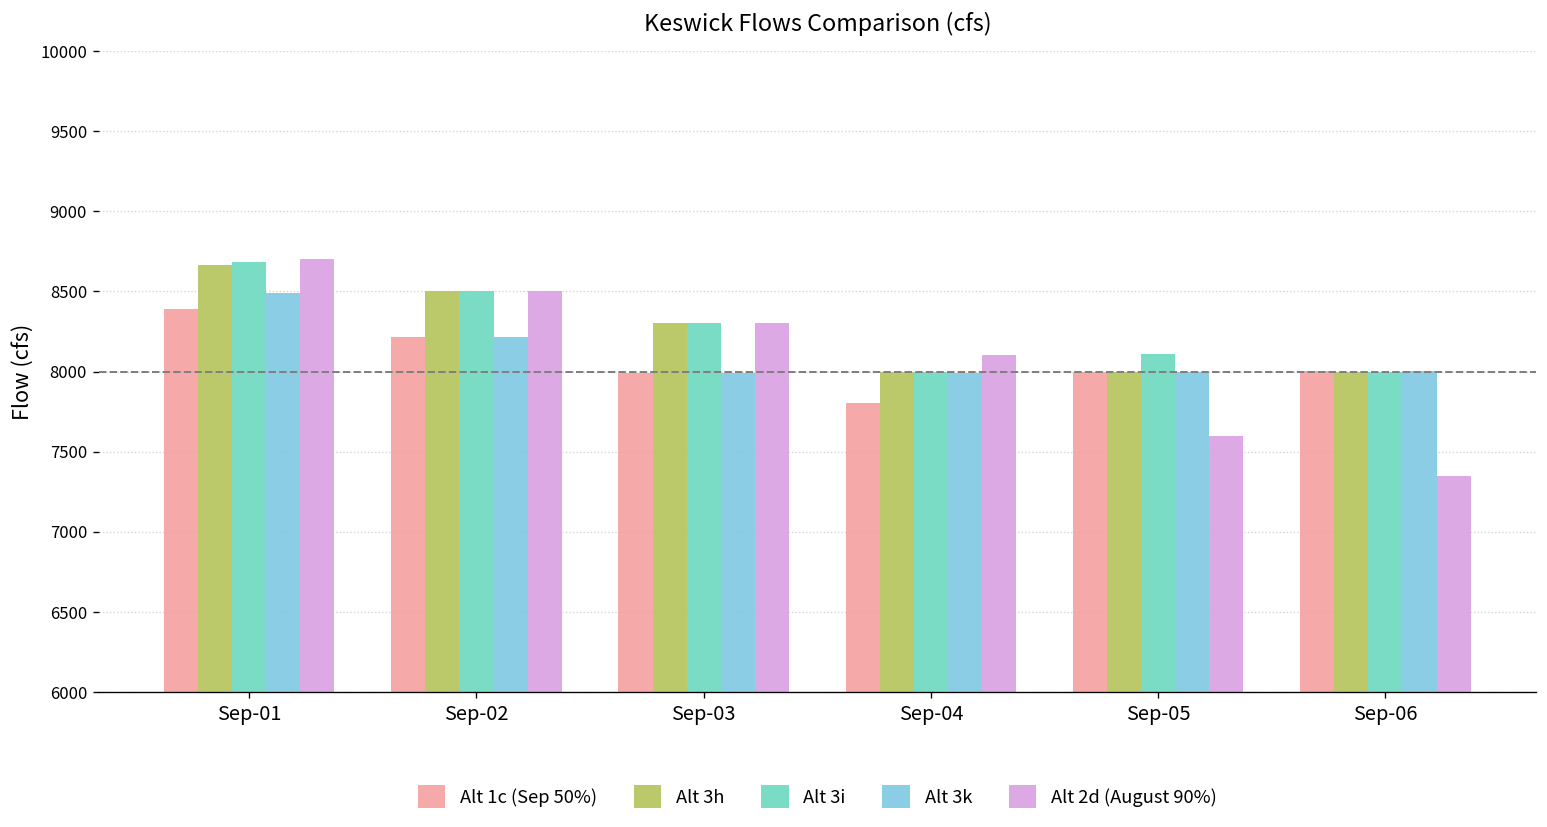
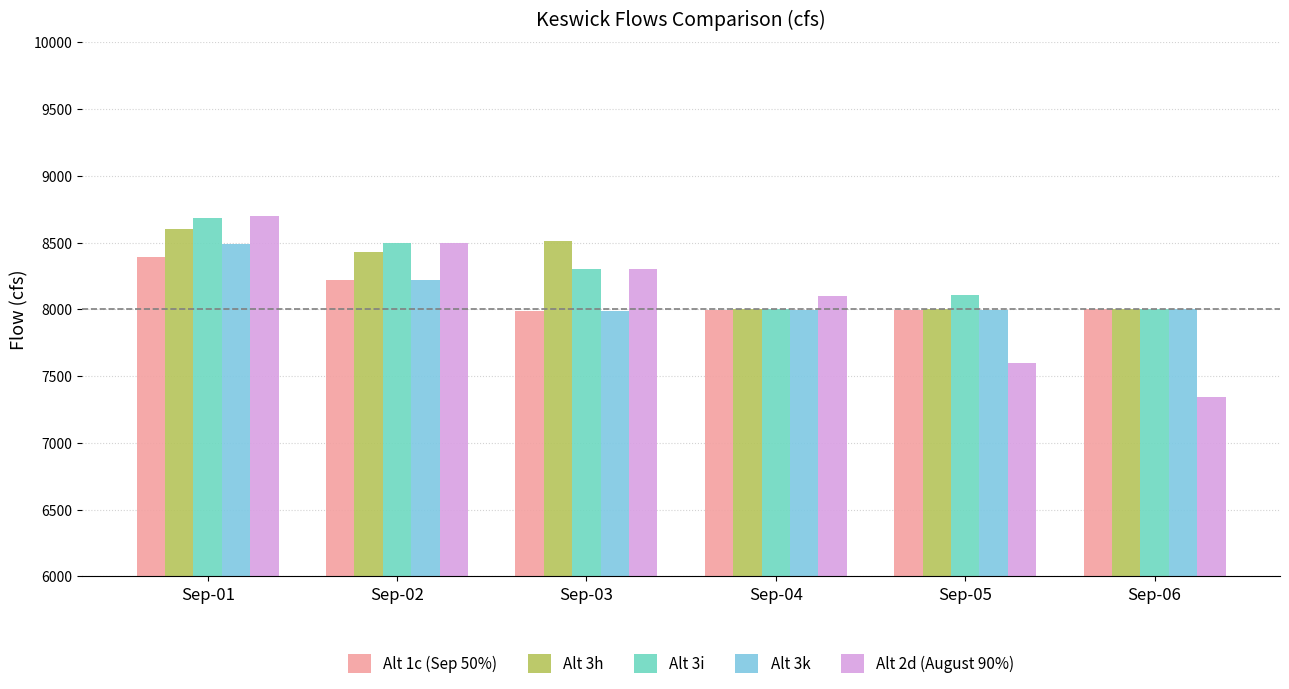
Alt 3h, Sep-01: 8670 -> 8600
Alt 3h, Sep-02: 8500 -> 8430
Alt 3h, Sep-03: 8300 -> 8520
Alt 1c (Sep 50%), Sep-04: 7800 -> 7990
